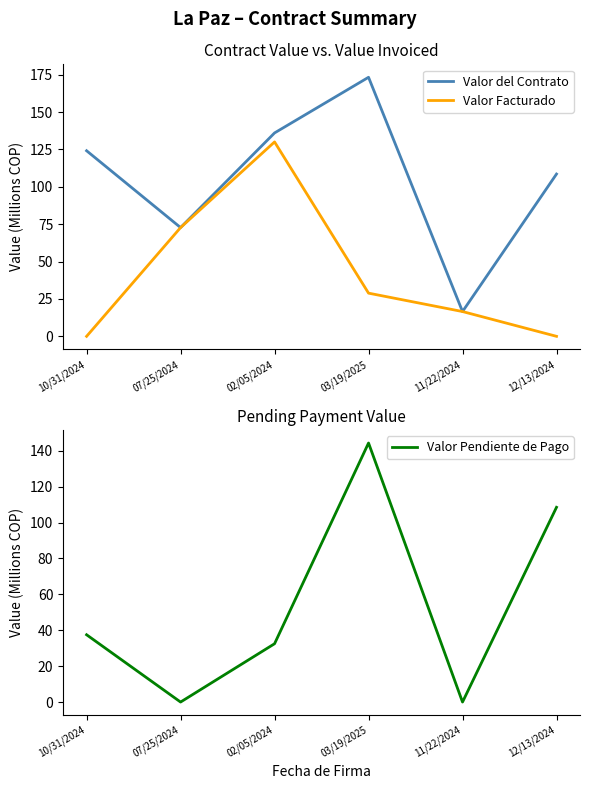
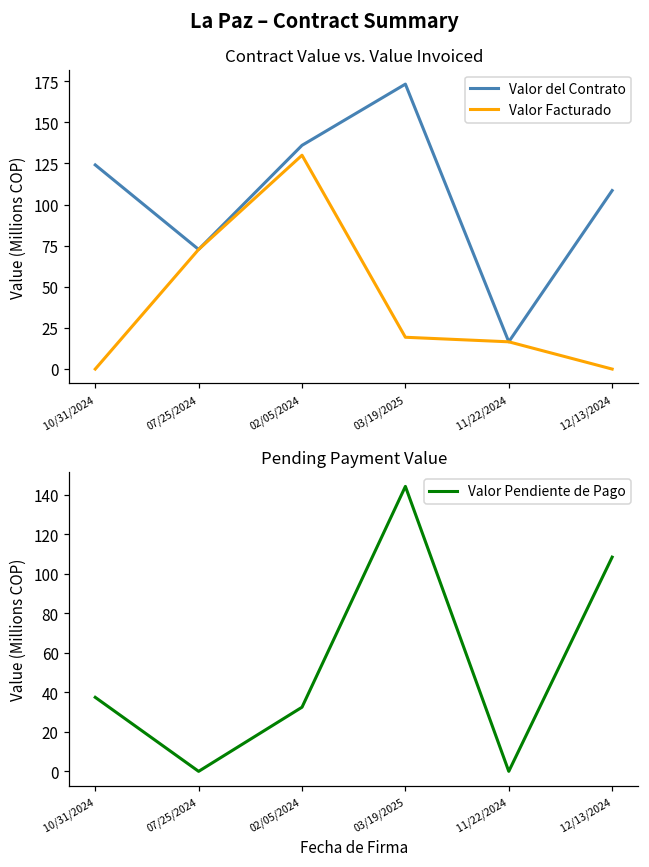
Contract Value vs. Value Invoiced, Valor Facturado, 03/19/2025: 29 -> 19
